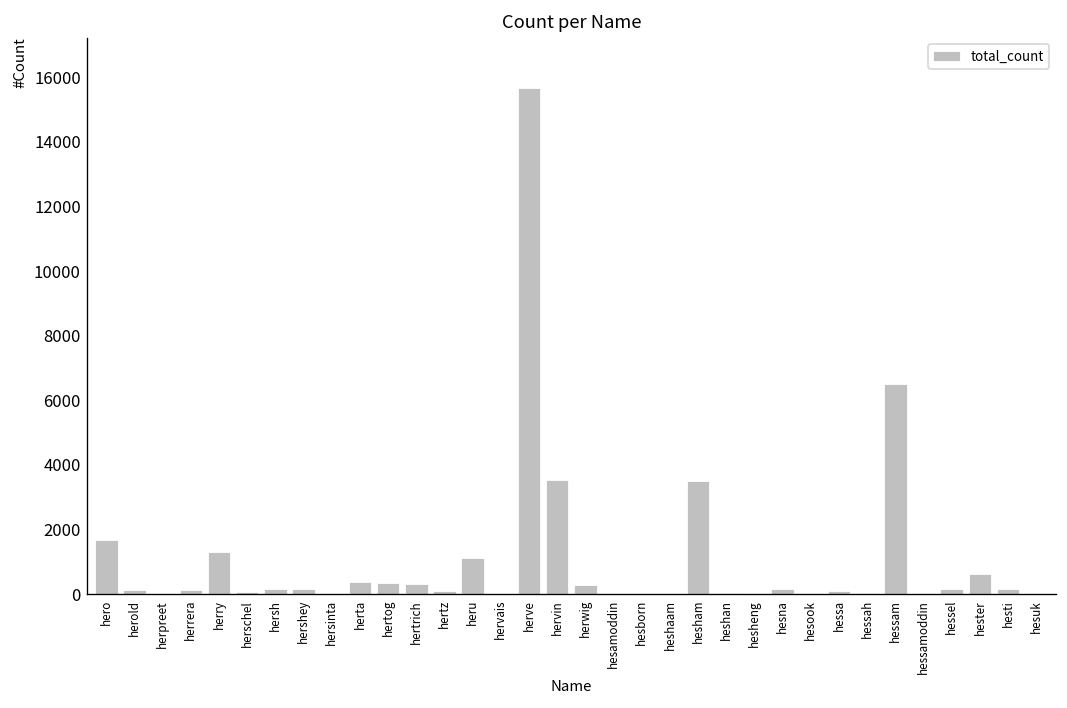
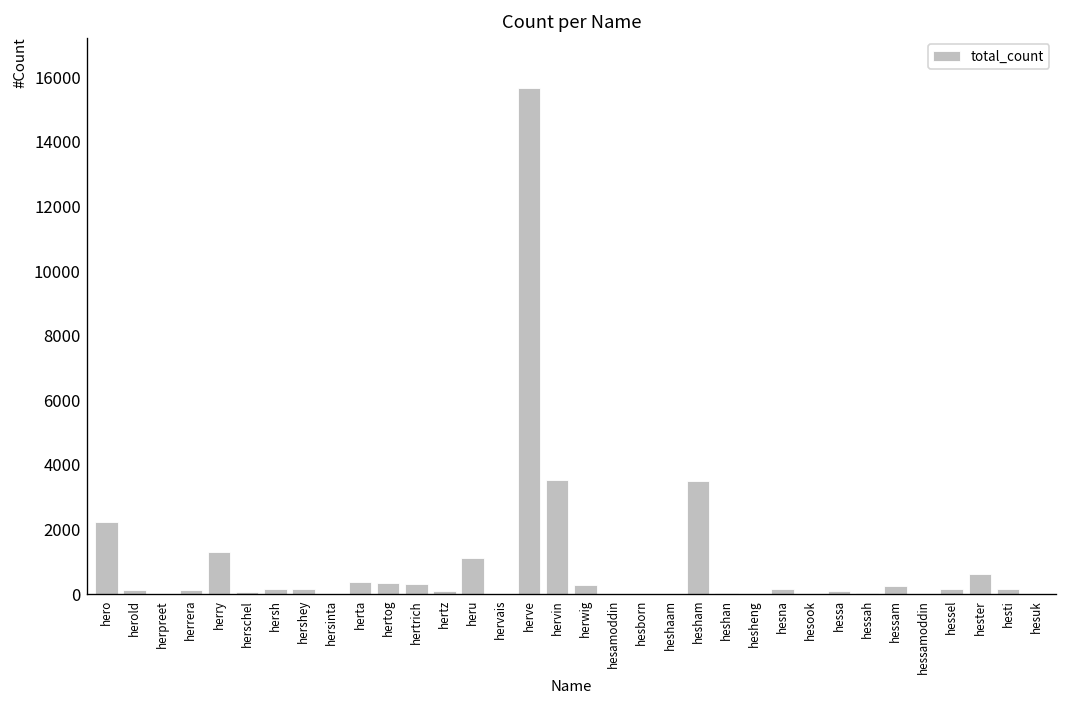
hero: 1700 -> 2200
hessam: 6500 -> 300
